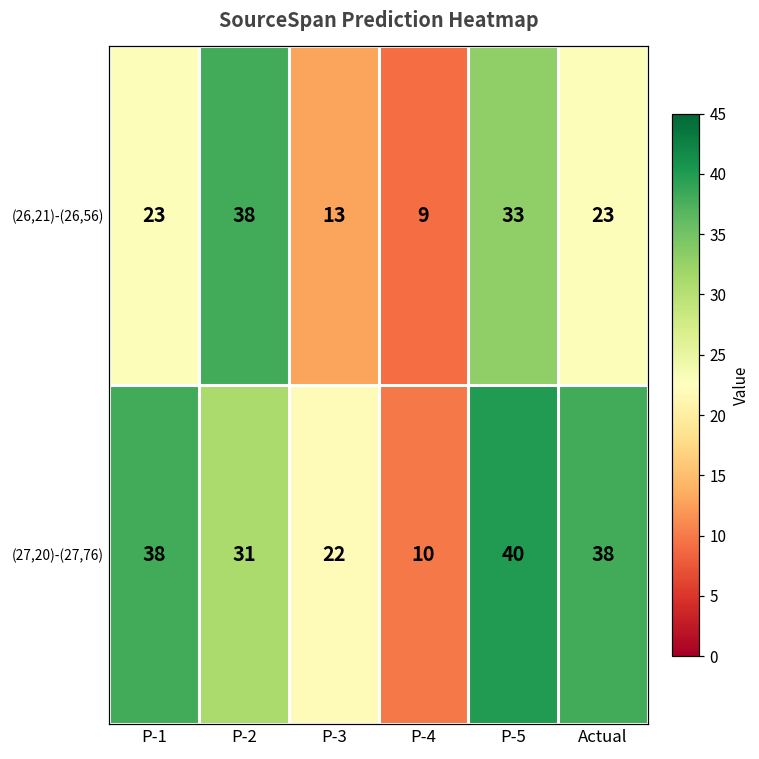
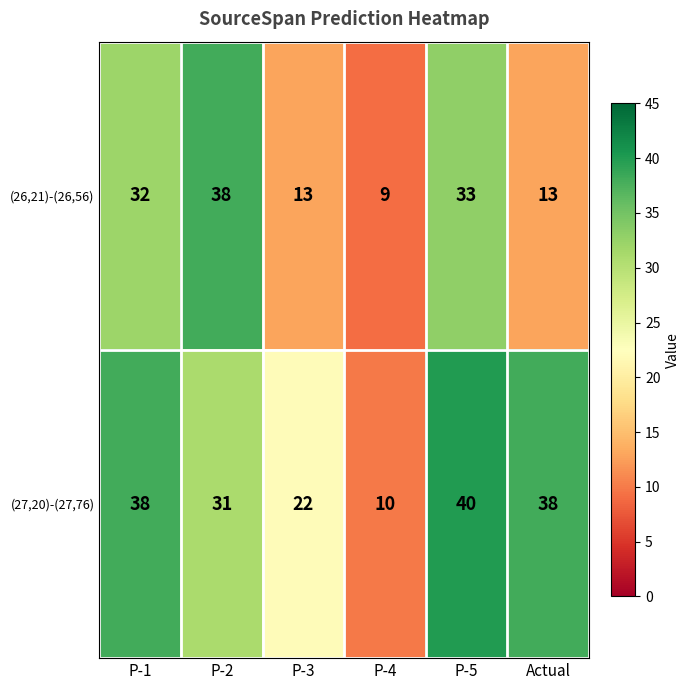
(26,21)-(26,56), P-1: 23 -> 32
(26,21)-(26,56), Actual: 23 -> 13
